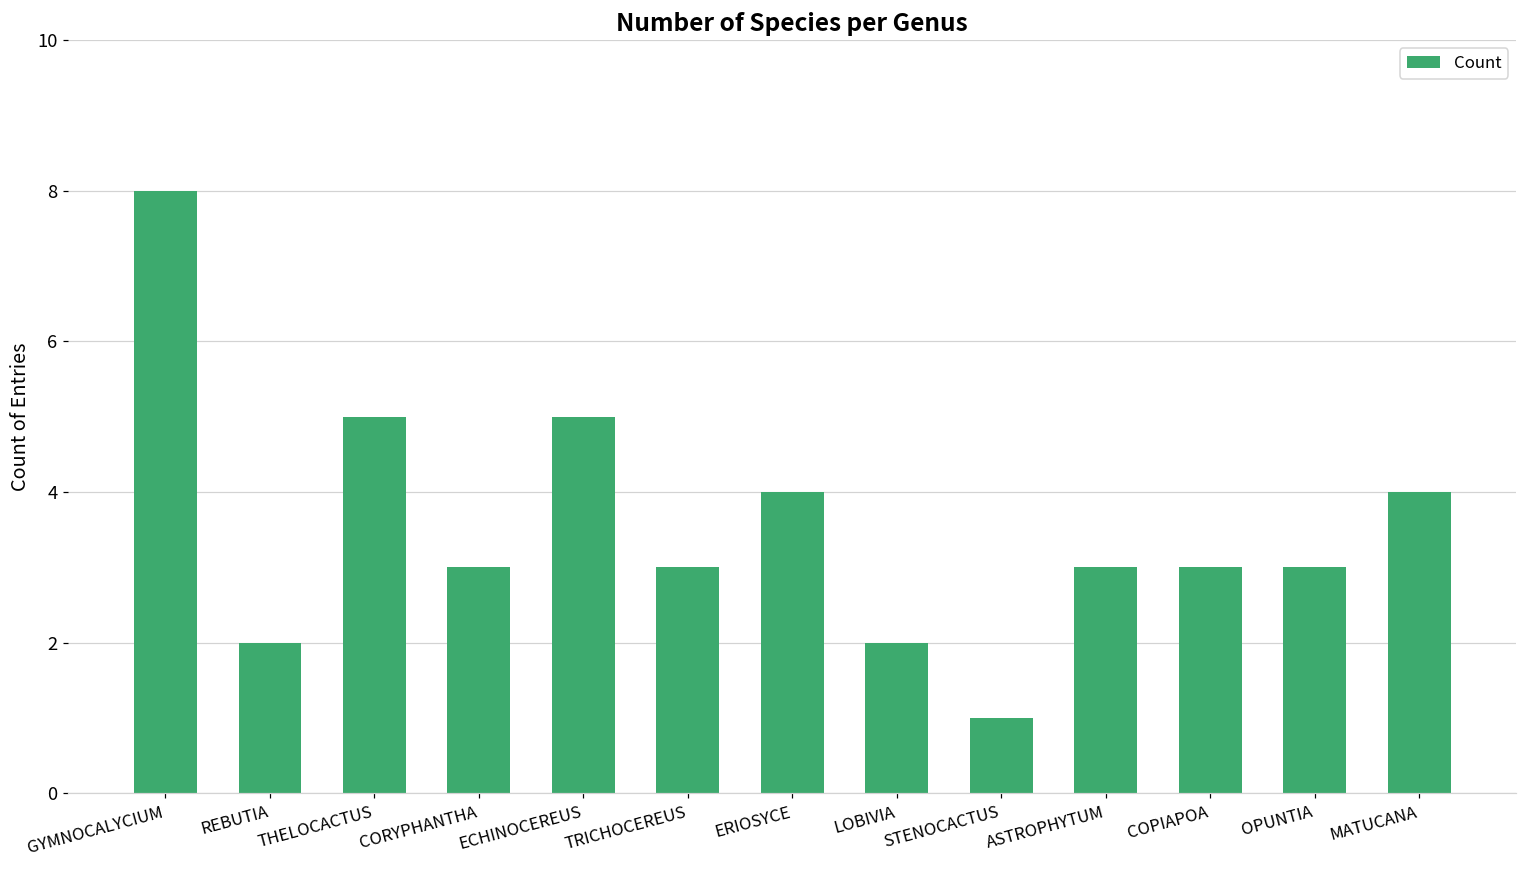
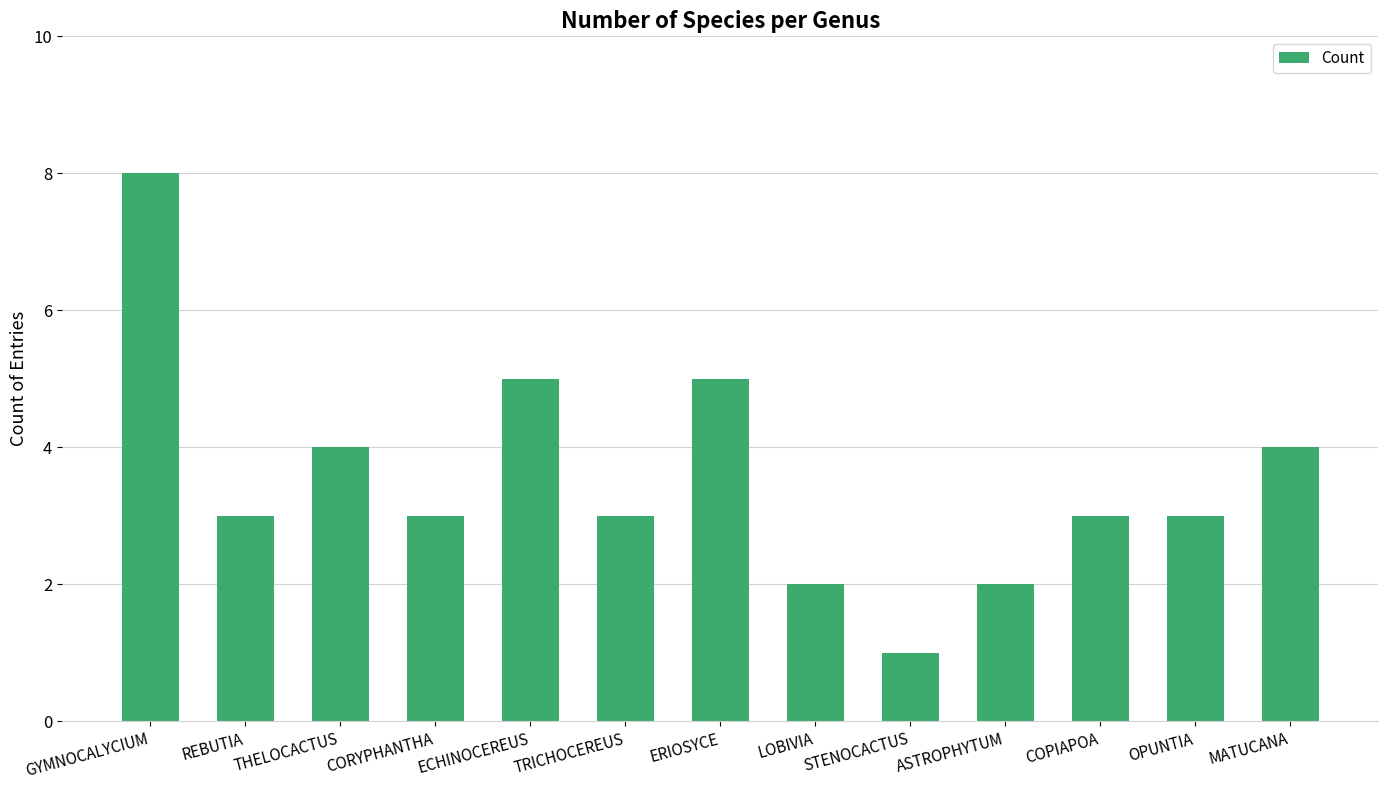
REBUTIA: 2 -> 3
THELOCACTUS: 5 -> 4
ERIOSYCE: 4 -> 5
ASTROPHYTUM: 3 -> 2
